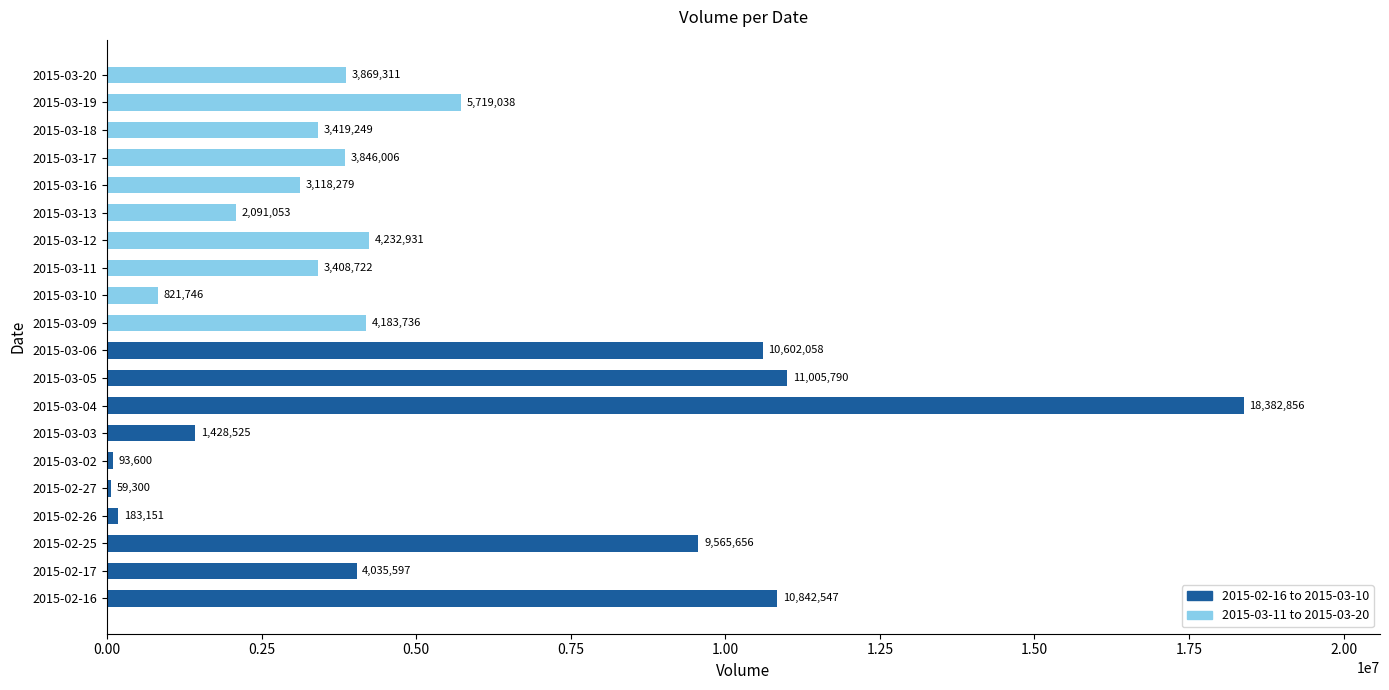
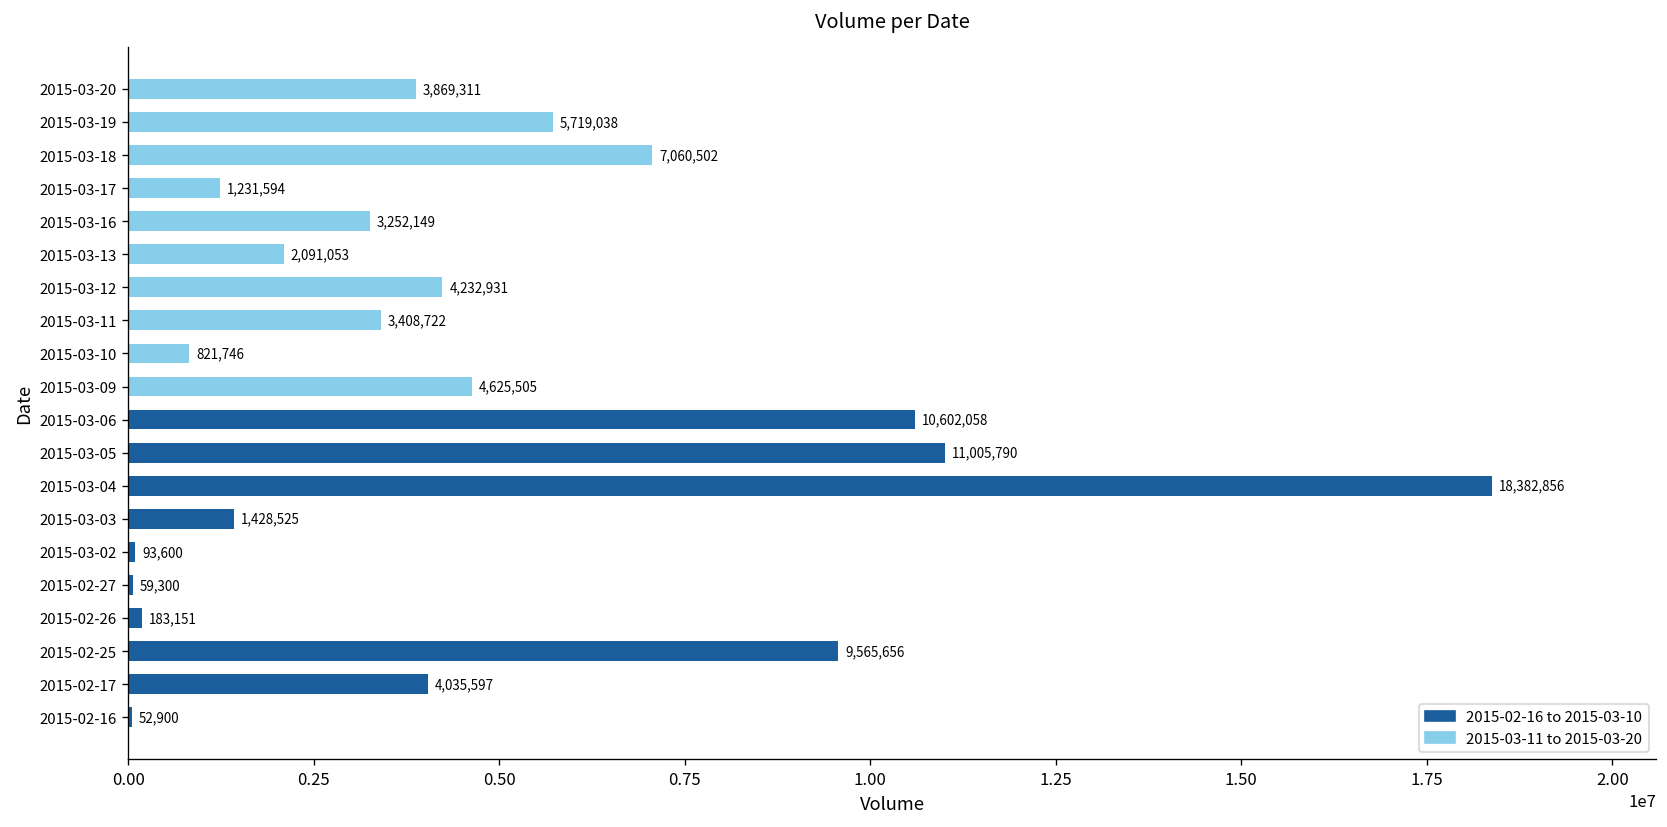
2015-03-18: 3,419,249 -> 7,060,502
2015-03-17: 3,846,006 -> 1,231,594
2015-03-16: 3,118,279 -> 3,252,149
2015-03-09: 4,183,736 -> 4,625,505
2015-02-16: 10,842,547 -> 52,900
